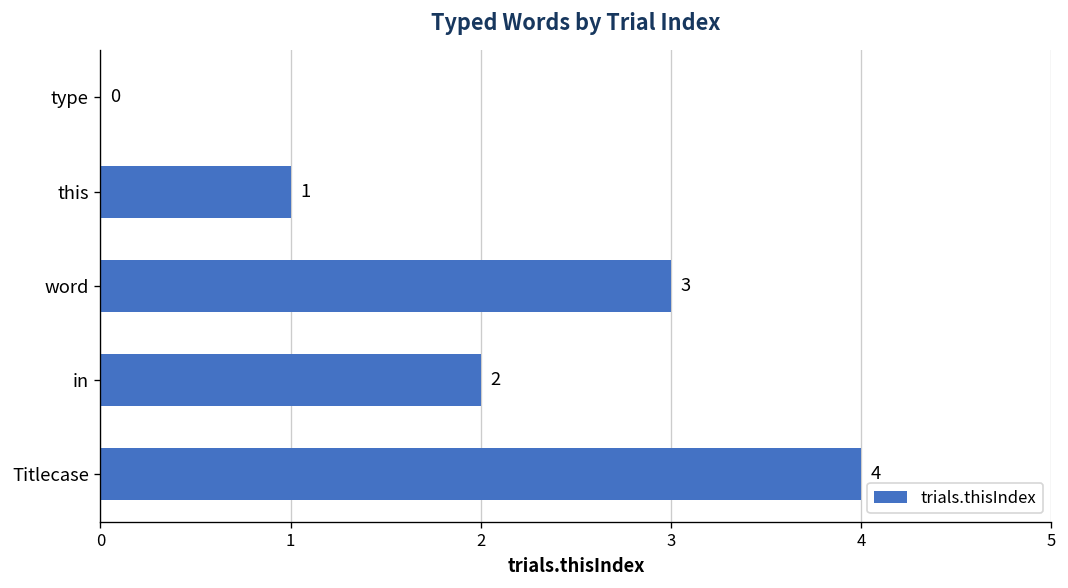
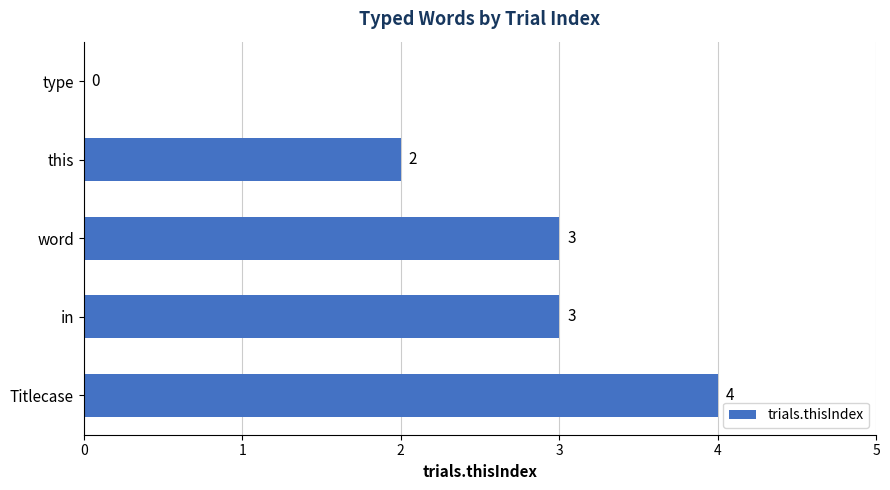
this: 1 -> 2
in: 2 -> 3
